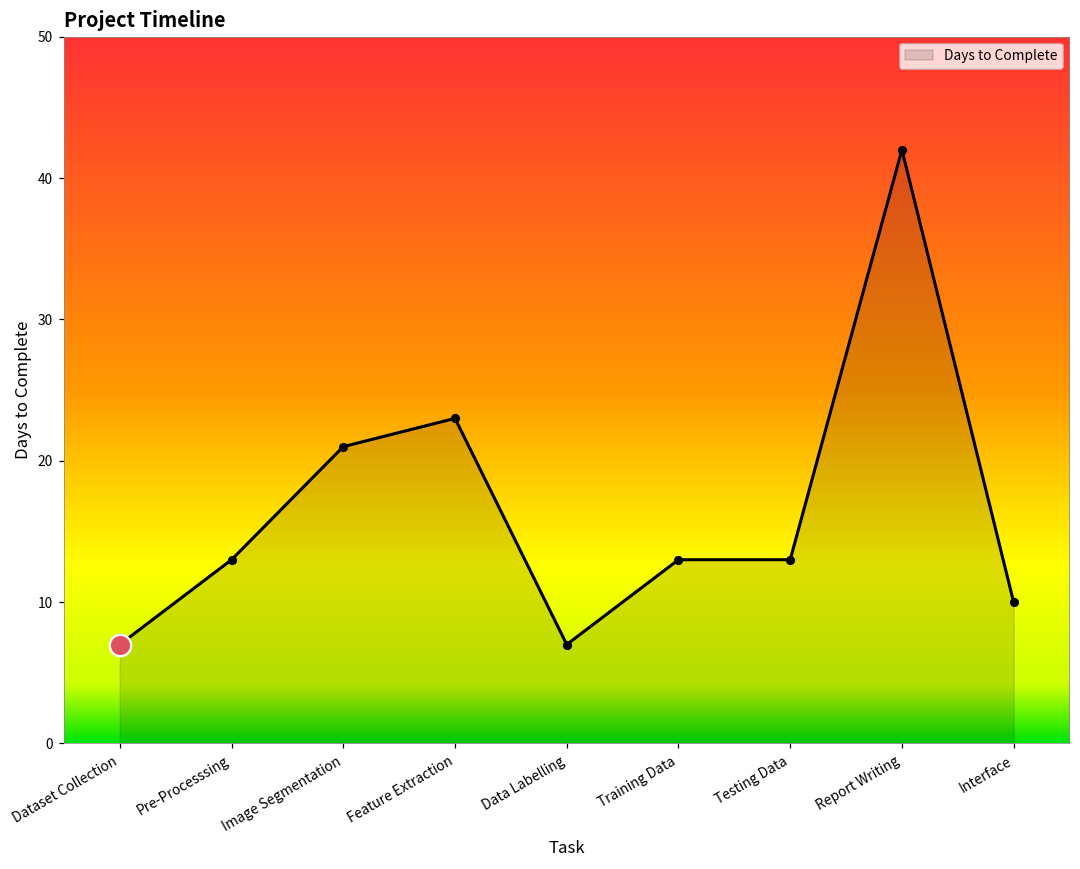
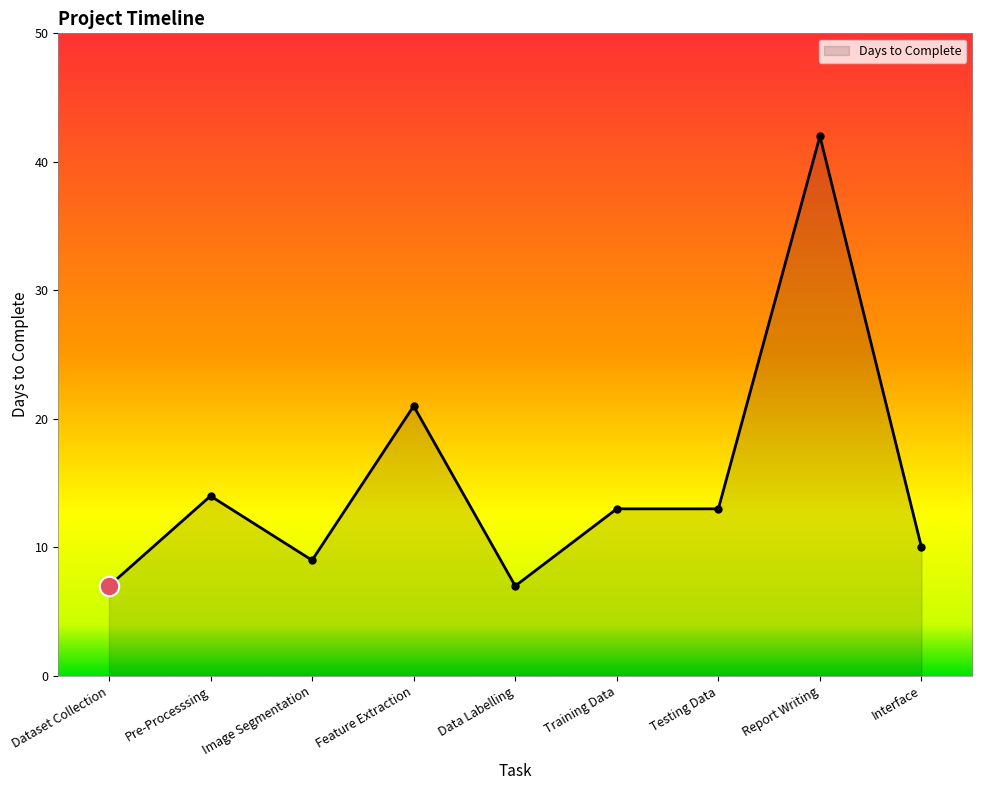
Days to Complete, Pre-Processsing: 13 -> 14
Days to Complete, Image Segmentation: 21 -> 9
Days to Complete, Feature Extraction: 23 -> 21
